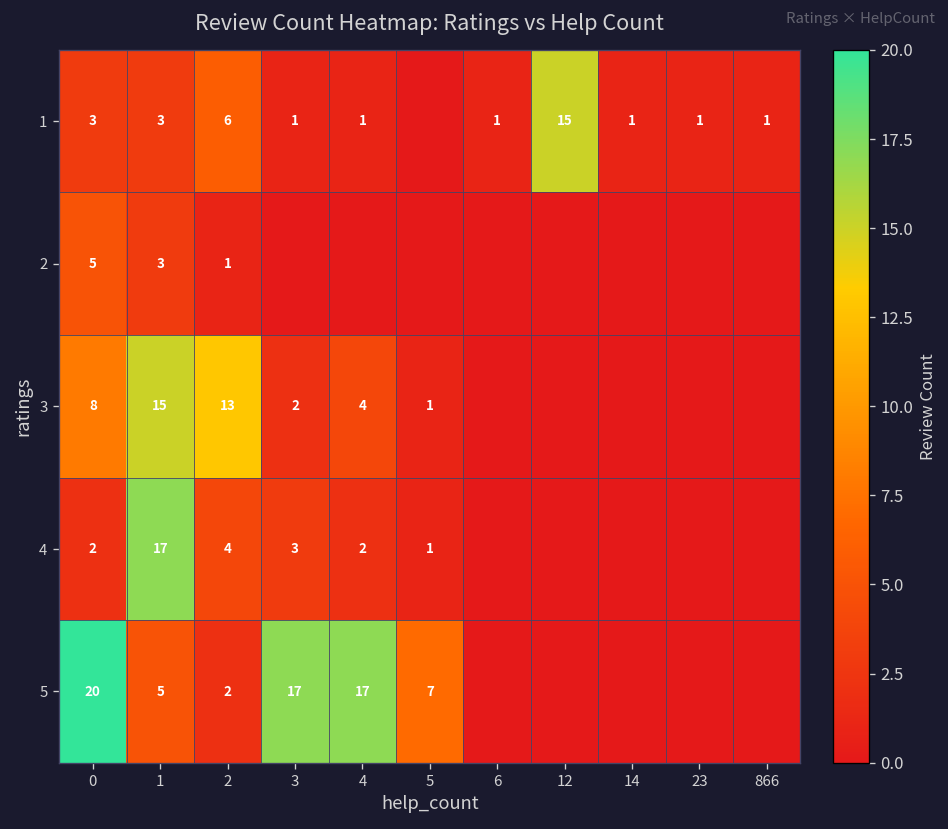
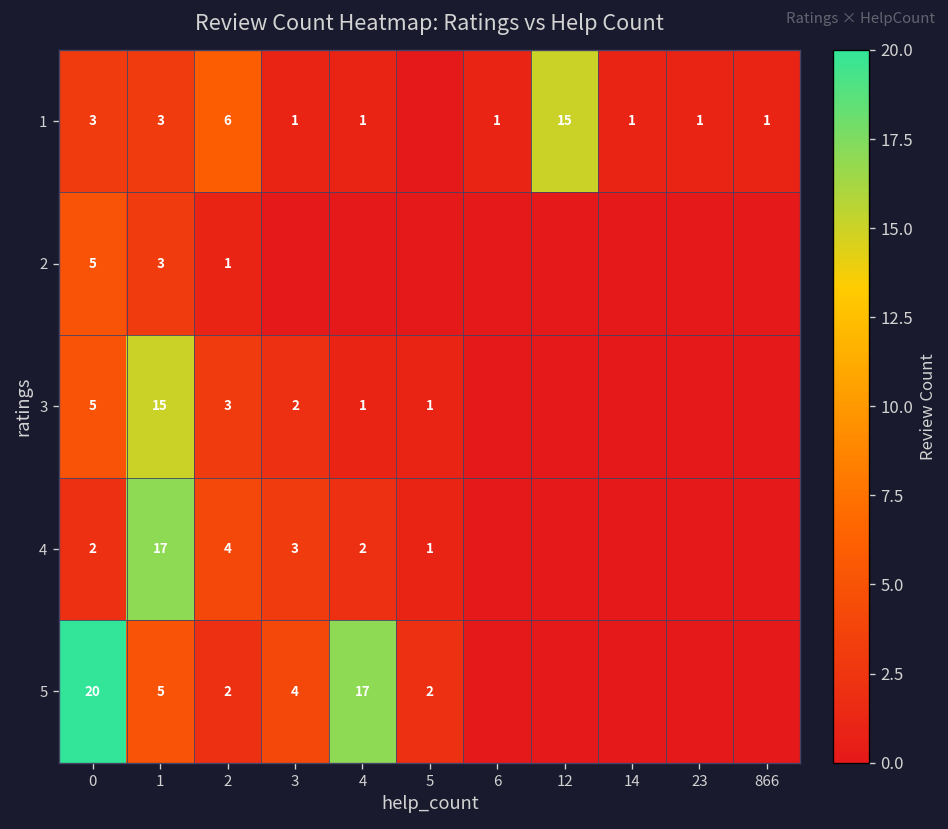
3, 0: 8 -> 5
3, 2: 13 -> 3
3, 4: 4 -> 1
5, 3: 17 -> 4
5, 5: 7 -> 2
